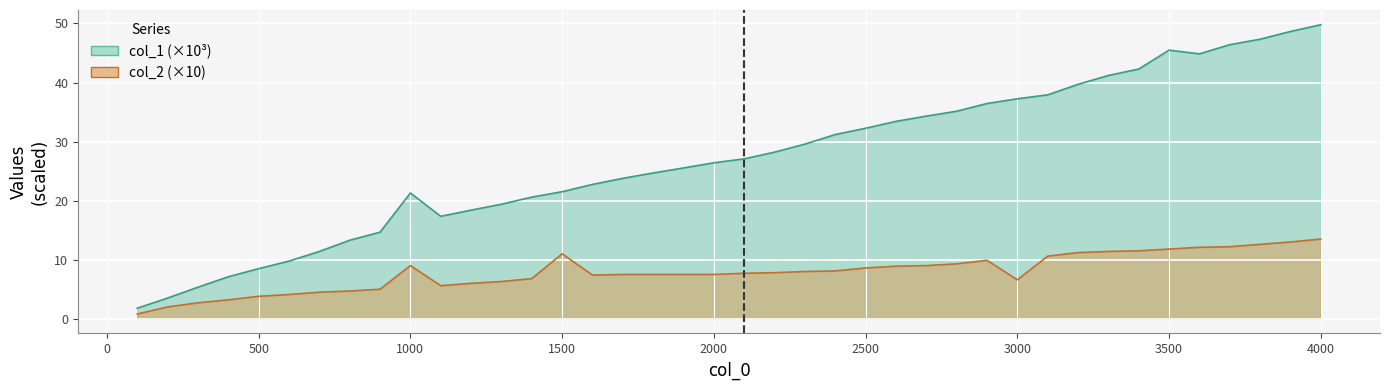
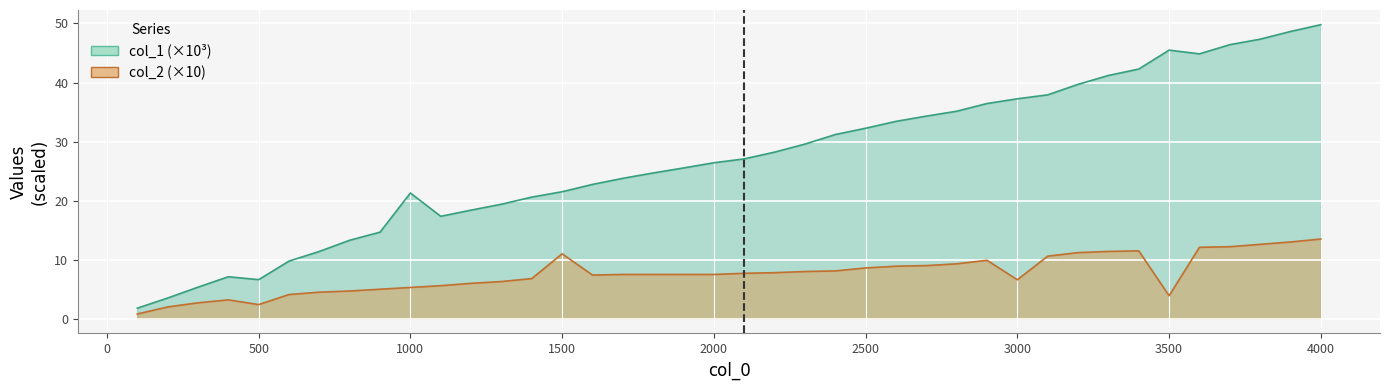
col_1 (×10³), 500: 8 -> 7
col_2 (×10), 500: 4 -> 2
col_2 (×10), 1000: 9 -> 5
col_2 (×10), 3500: 12 -> 4
